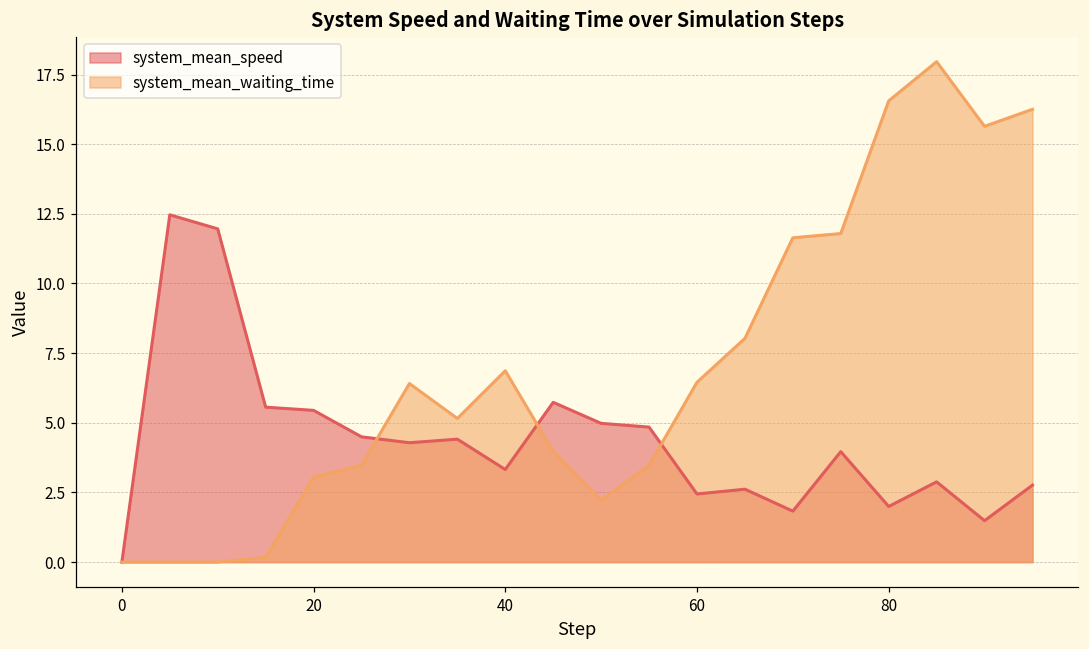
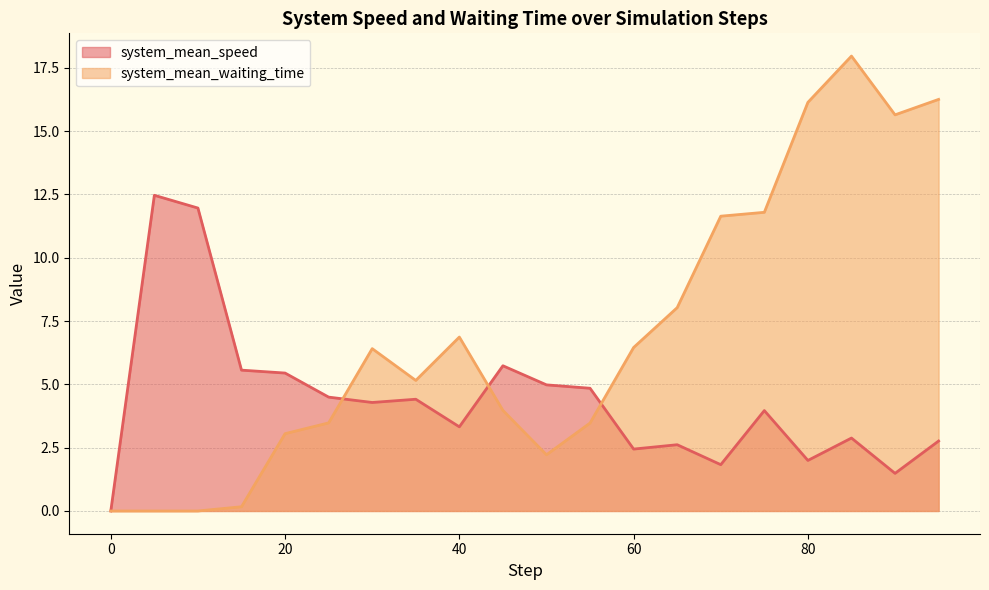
system_mean_waiting_time, 80: 16.6 -> 16.1
